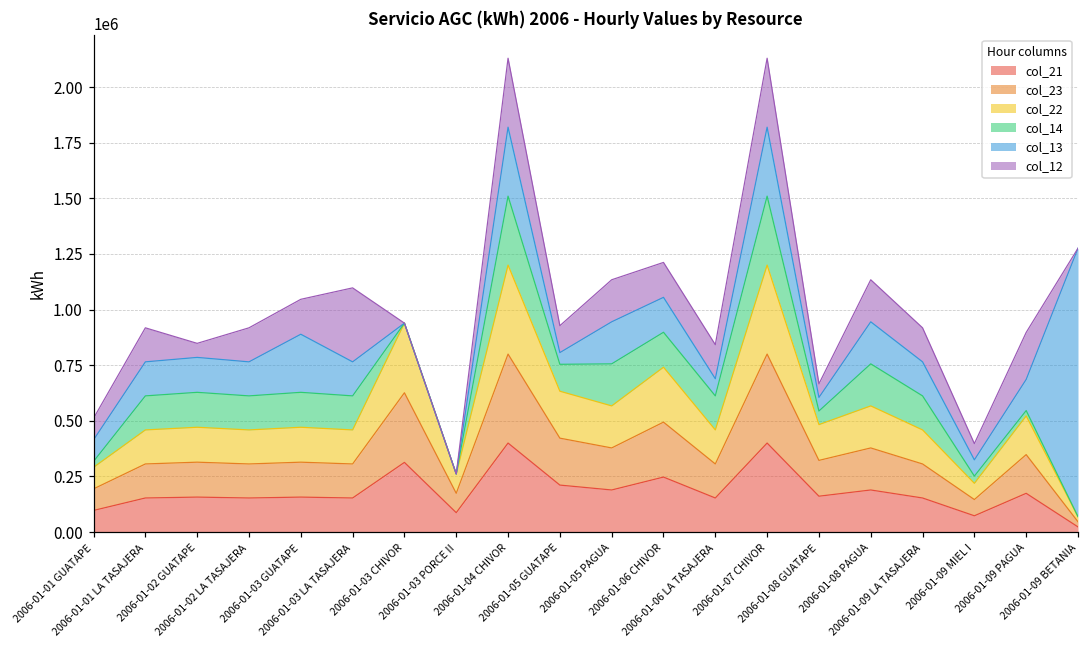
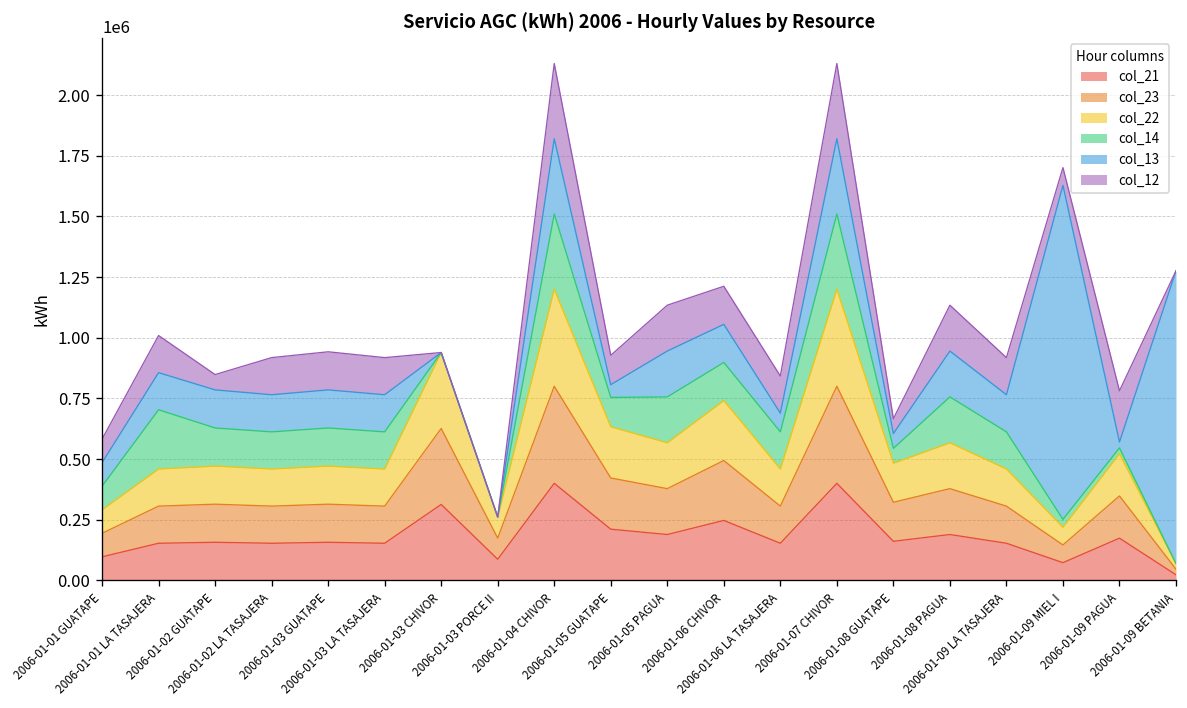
col_14, 2006-01-01 GUATAPE: 30000 -> 100000
col_14, 2006-01-01 LA TASAJERA: 150000 -> 240000
col_13, 2006-01-03 GUATAPE: 260000 -> 160000
col_12, 2006-01-03 LA TASAJERA: 330000 -> 150000
col_13, 2006-01-09 MIEL I: 70000 -> 1380000
col_13, 2006-01-09 PAGUA: 140000 -> 20000
